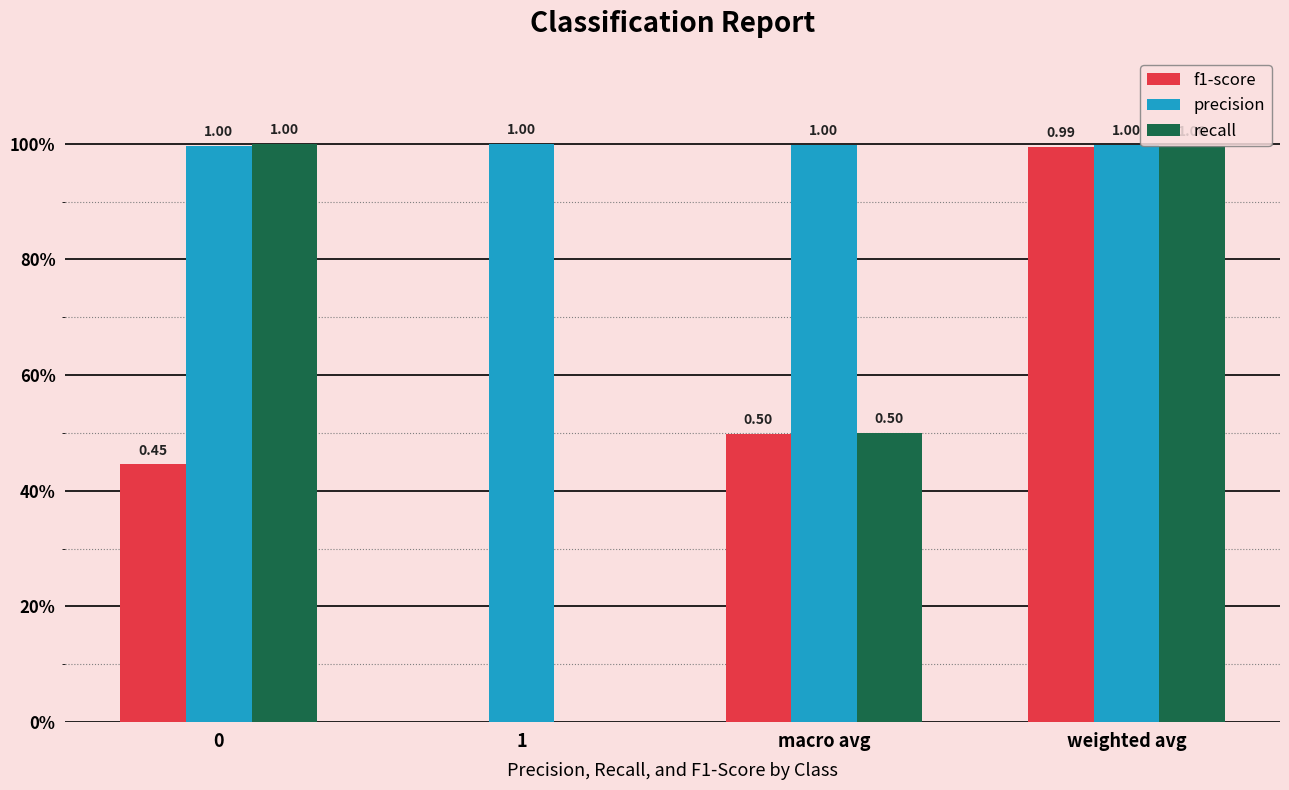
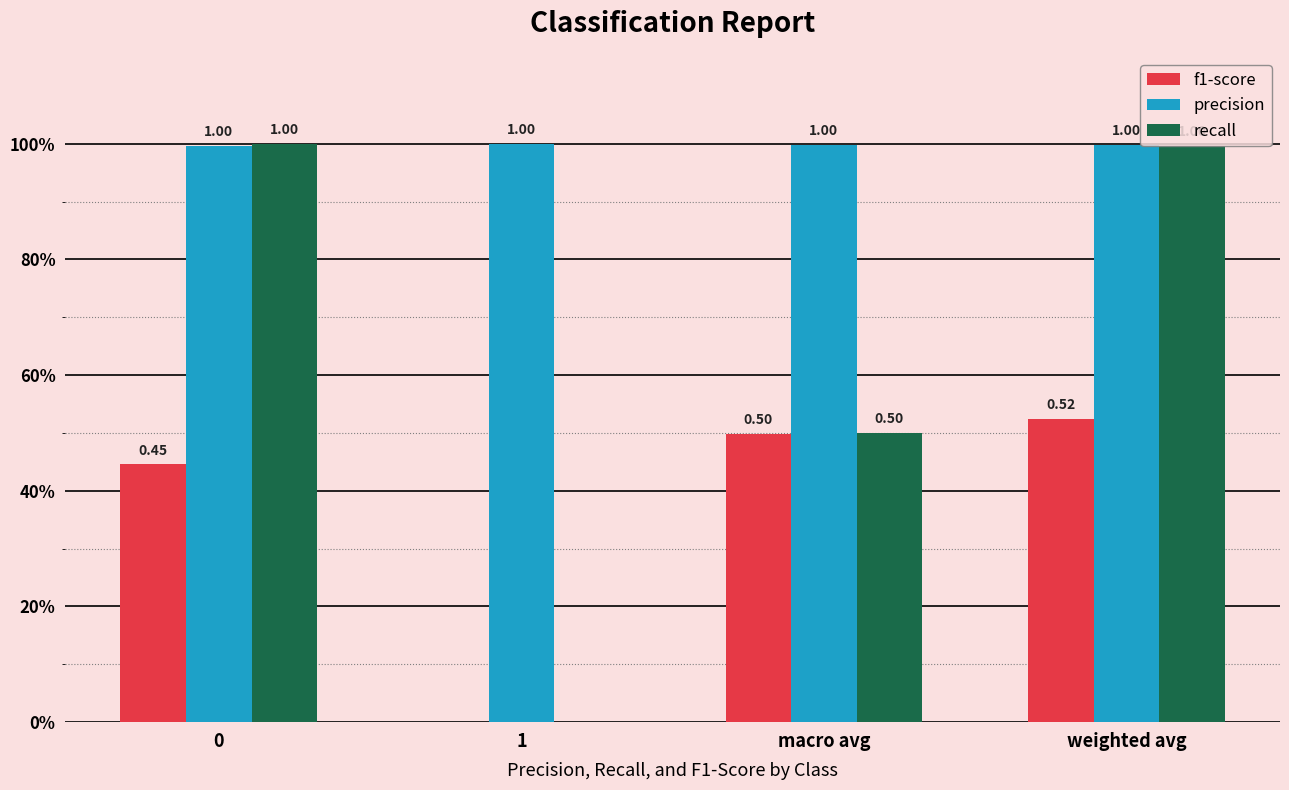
f1-score, weighted avg: 0.99 -> 0.52
